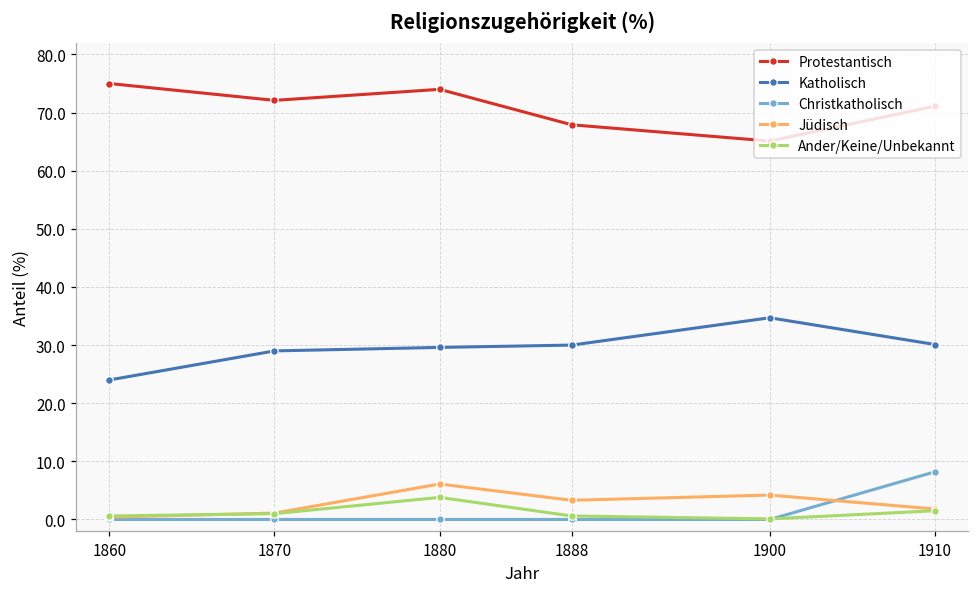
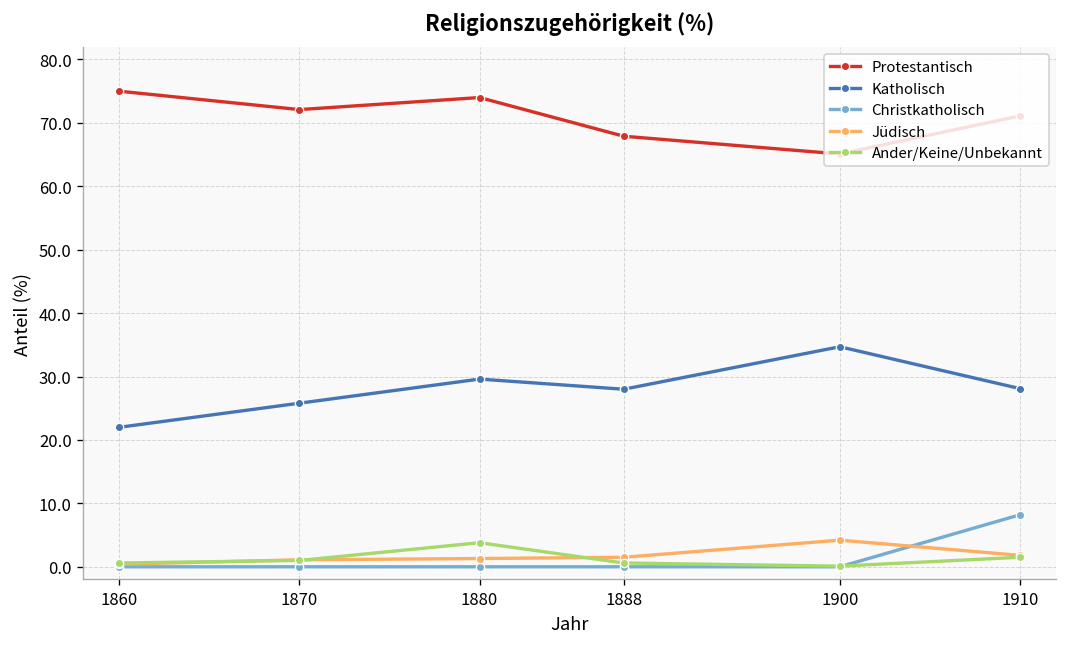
Katholisch, 1860: 24 -> 22
Katholisch, 1870: 29 -> 26
Jüdisch, 1880: 6 -> 1
Katholisch, 1888: 30 -> 28
Jüdisch, 1888: 3 -> 2
Katholisch, 1910: 30 -> 28
